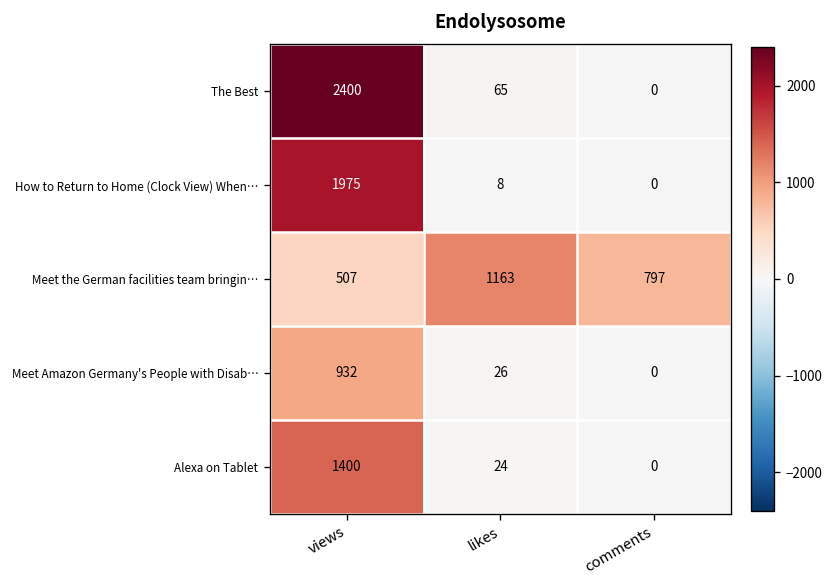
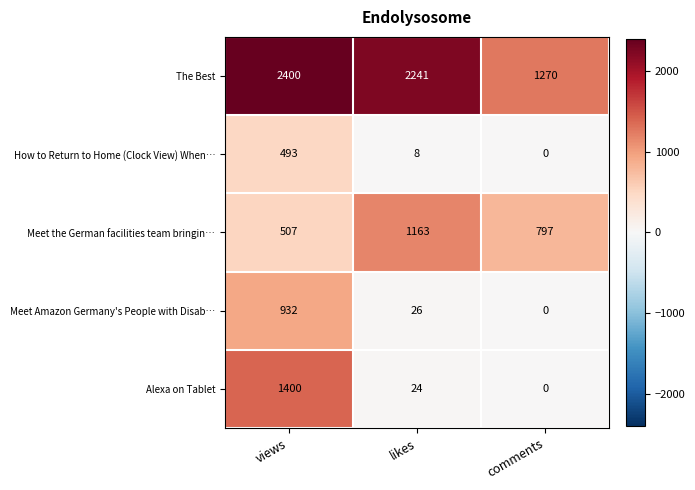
The Best, likes: 65 -> 2241
The Best, comments: 0 -> 1270
How to Return to Home (Clock View) When…, views: 1975 -> 493
